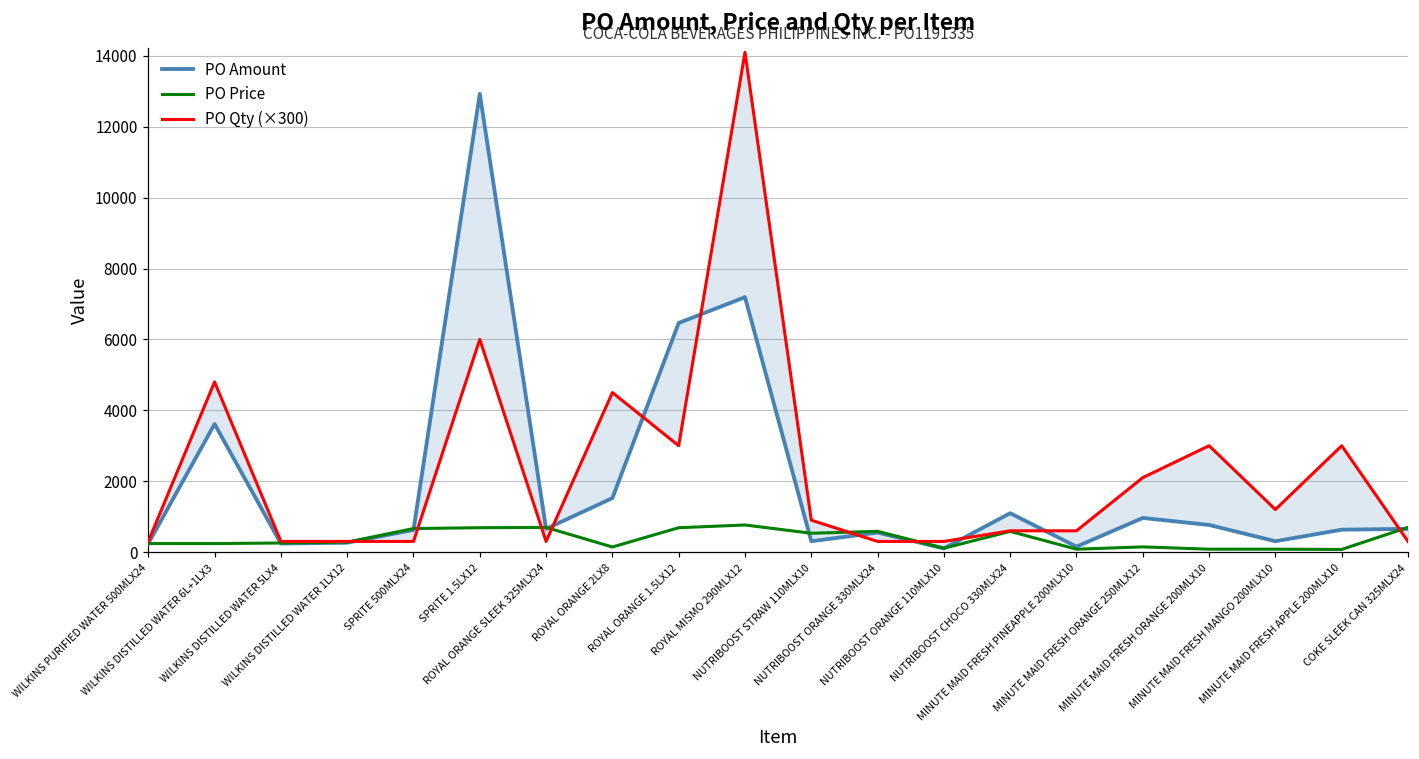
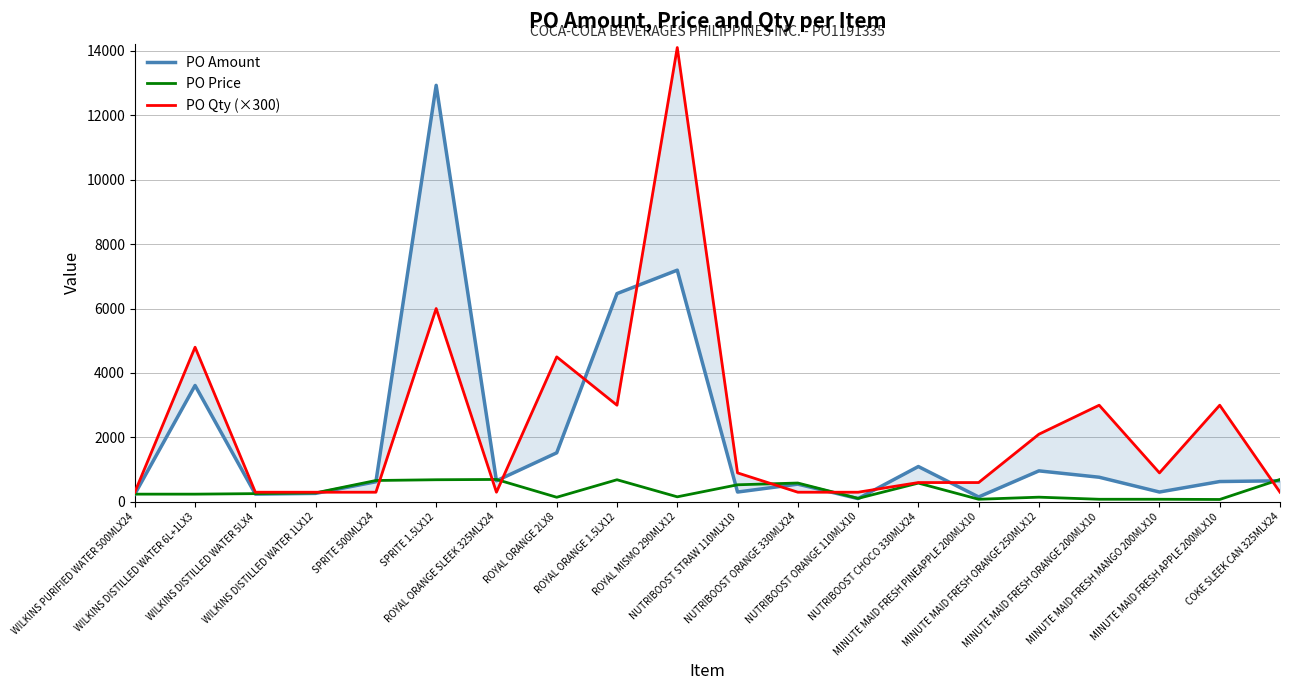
PO Price, ROYAL MISMO 290MLX12: 800 -> 200
PO Qty (×300), MINUTE MAID FRESH MANGO 200MLX10: 1200 -> 900
